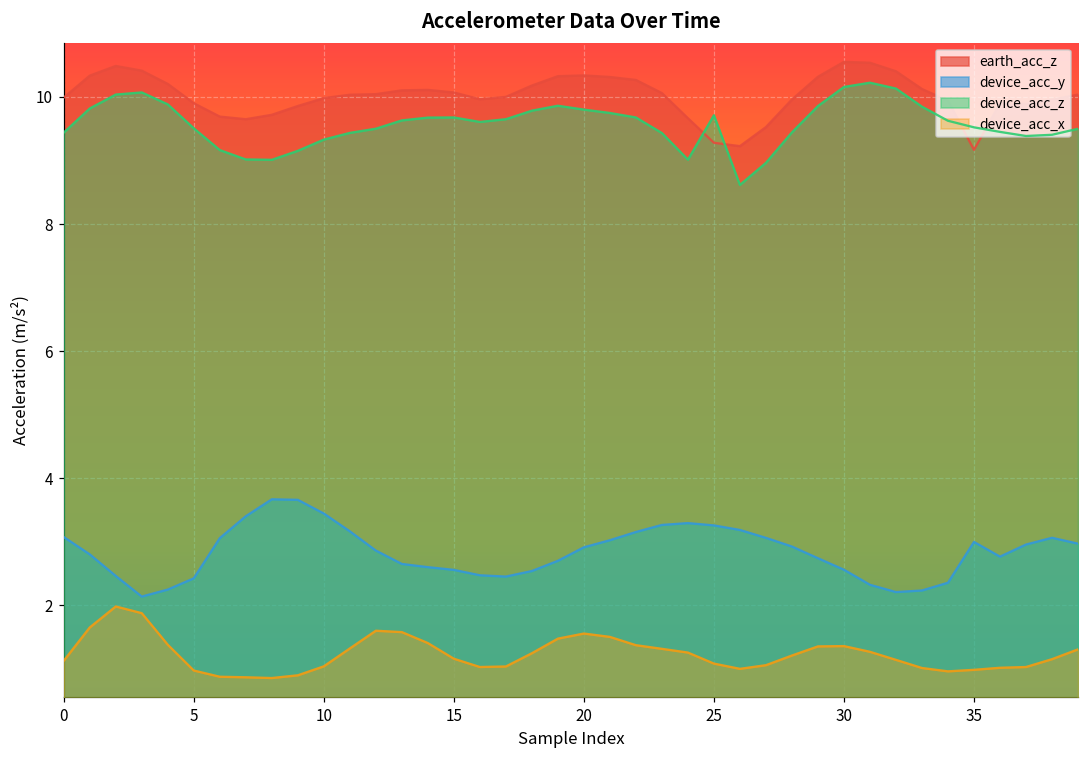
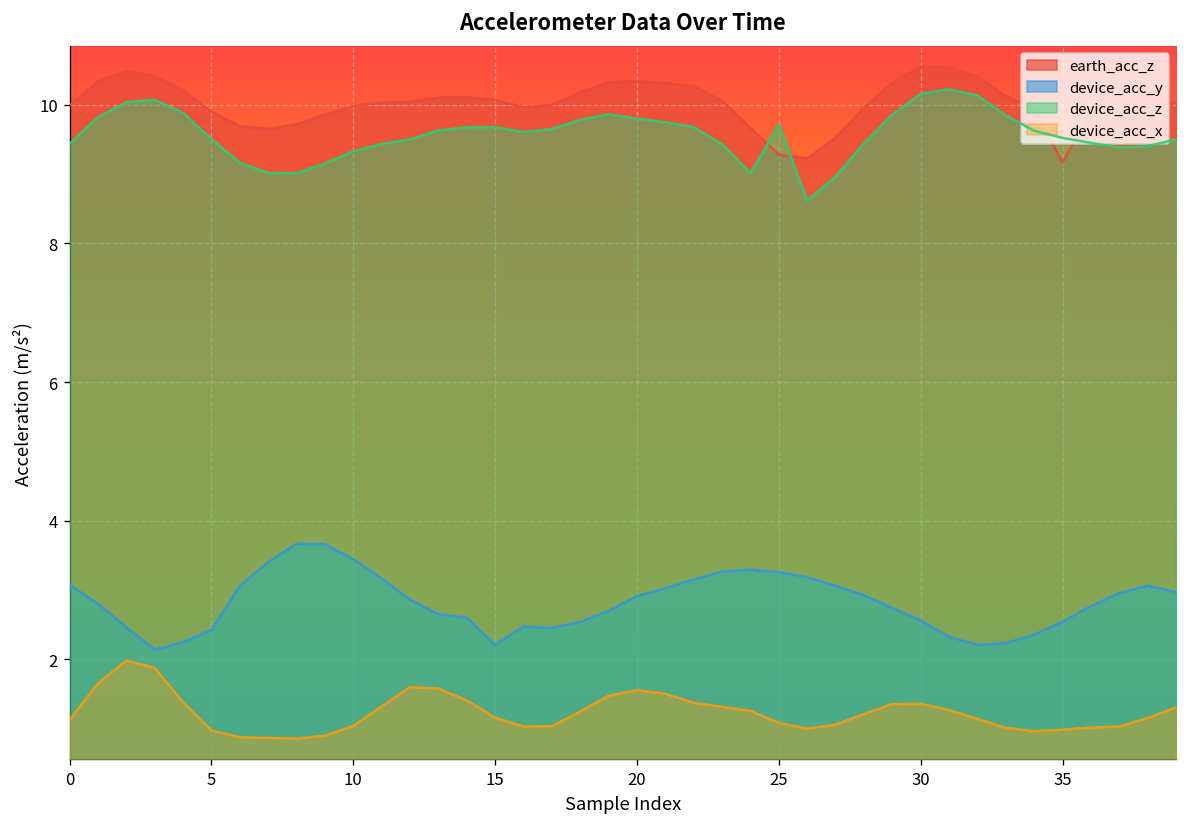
device_acc_y, 15: 2.6 -> 2.2
device_acc_y, 35: 3.0 -> 2.5
